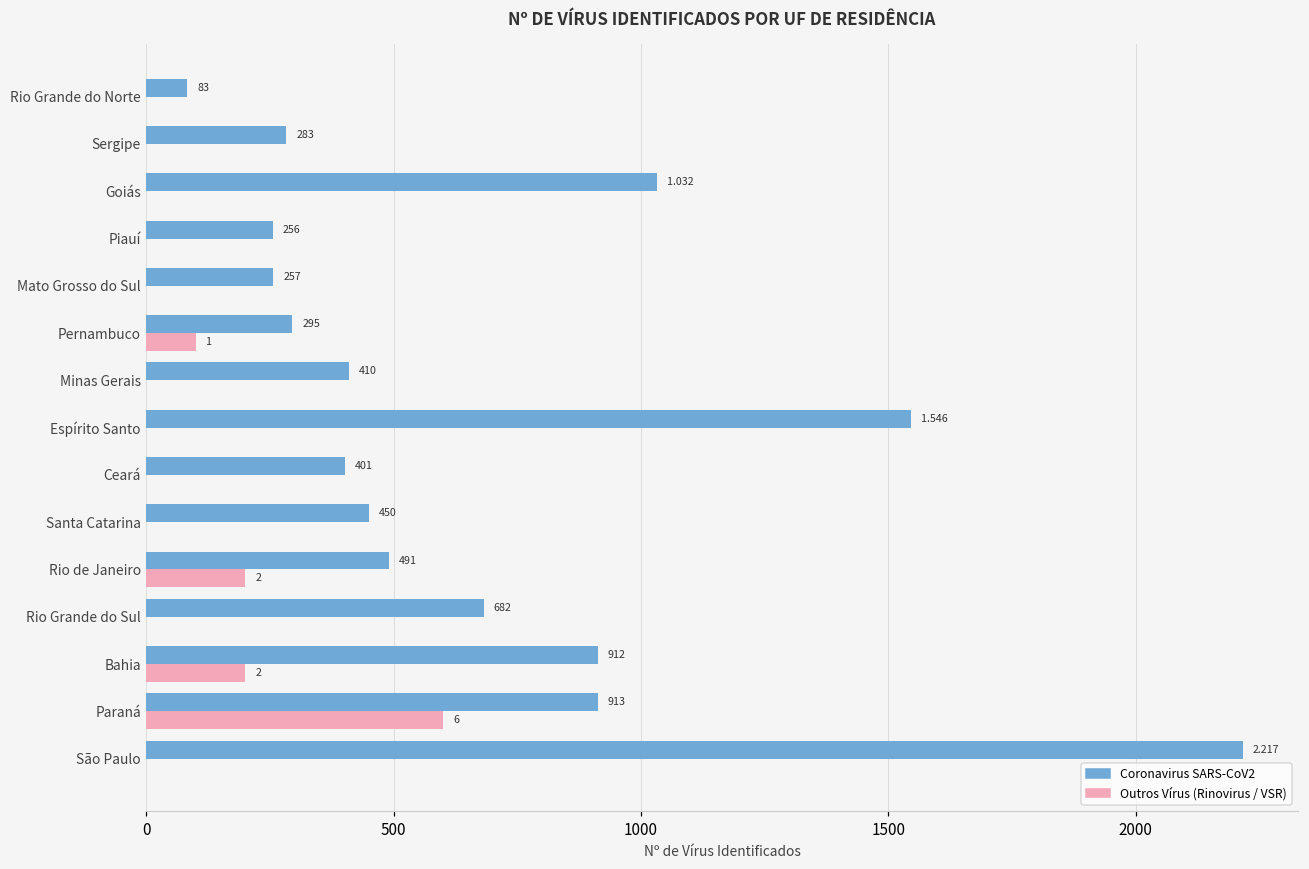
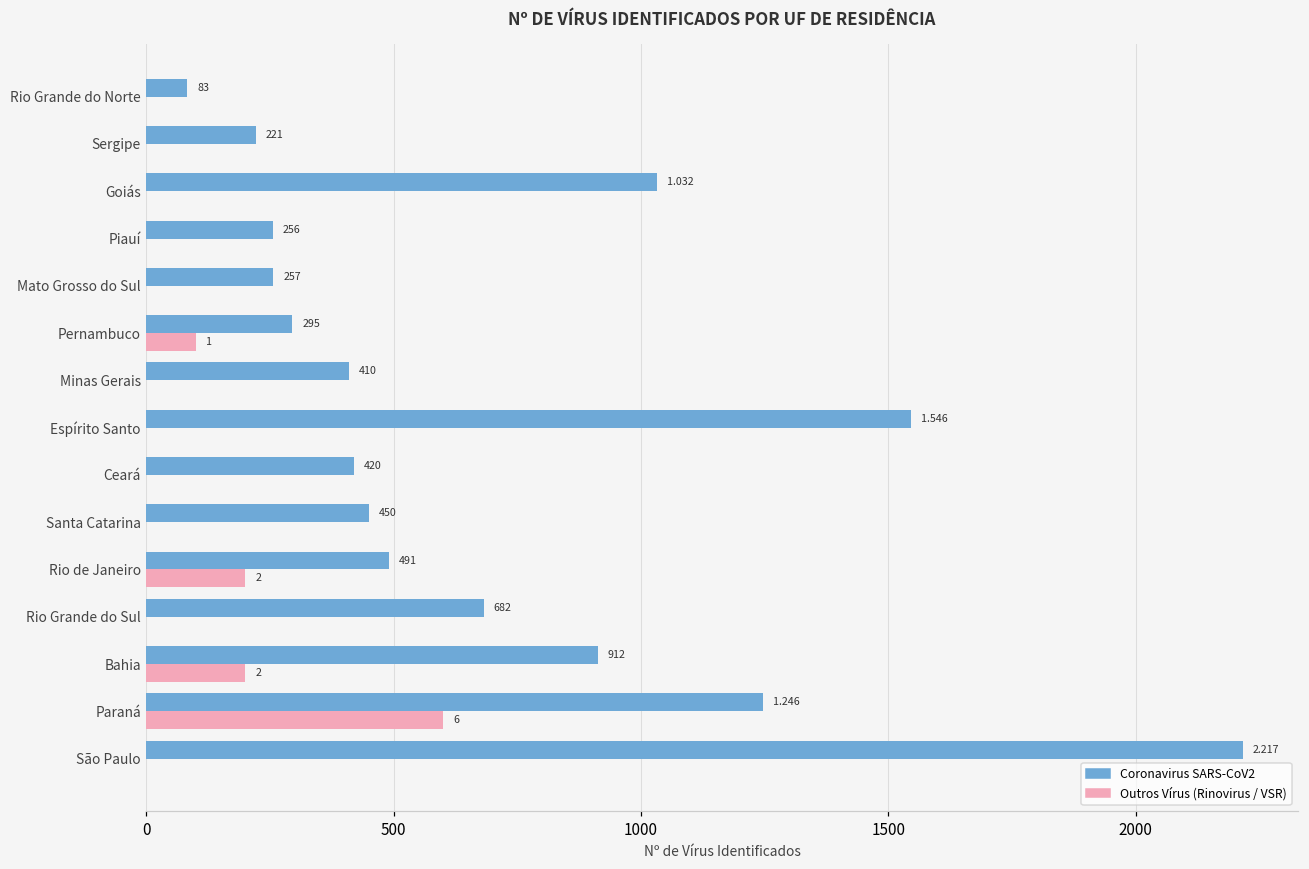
Coronavirus SARS-CoV2, Sergipe: 283 -> 221
Coronavirus SARS-CoV2, Ceará: 401 -> 420
Coronavirus SARS-CoV2, Paraná: 913 -> 1.246
